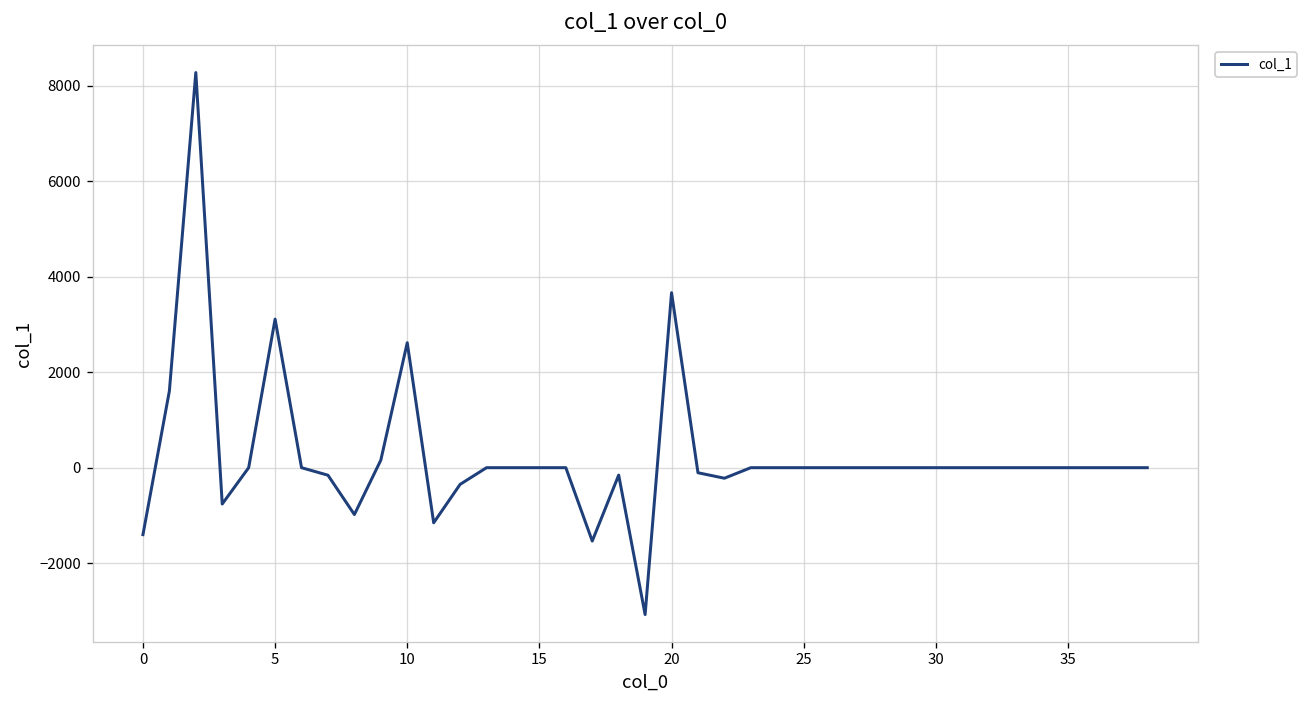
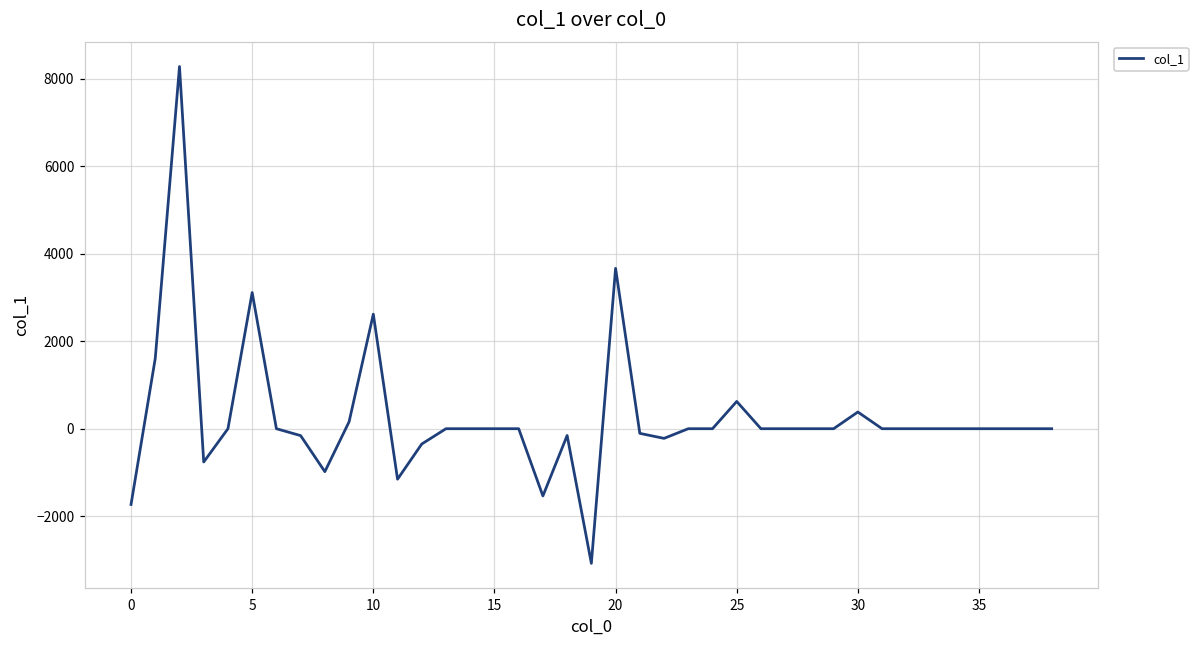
0: -1400 -> -1700
25: 0 -> 600
30: 0 -> 400
